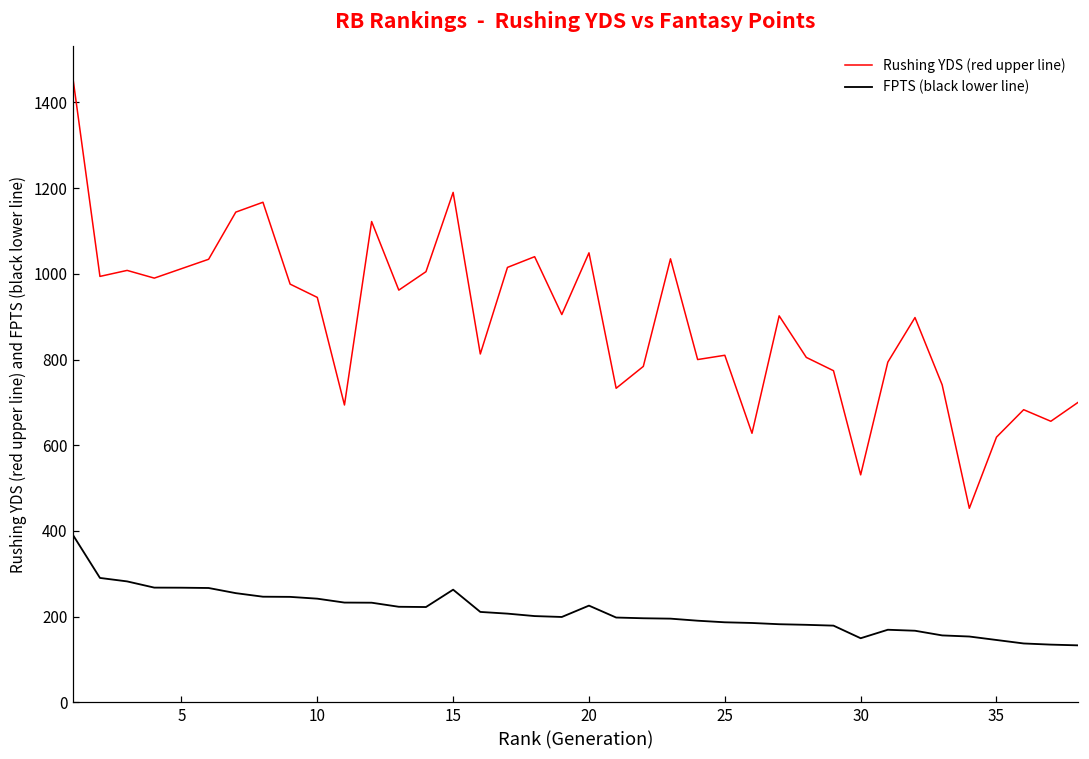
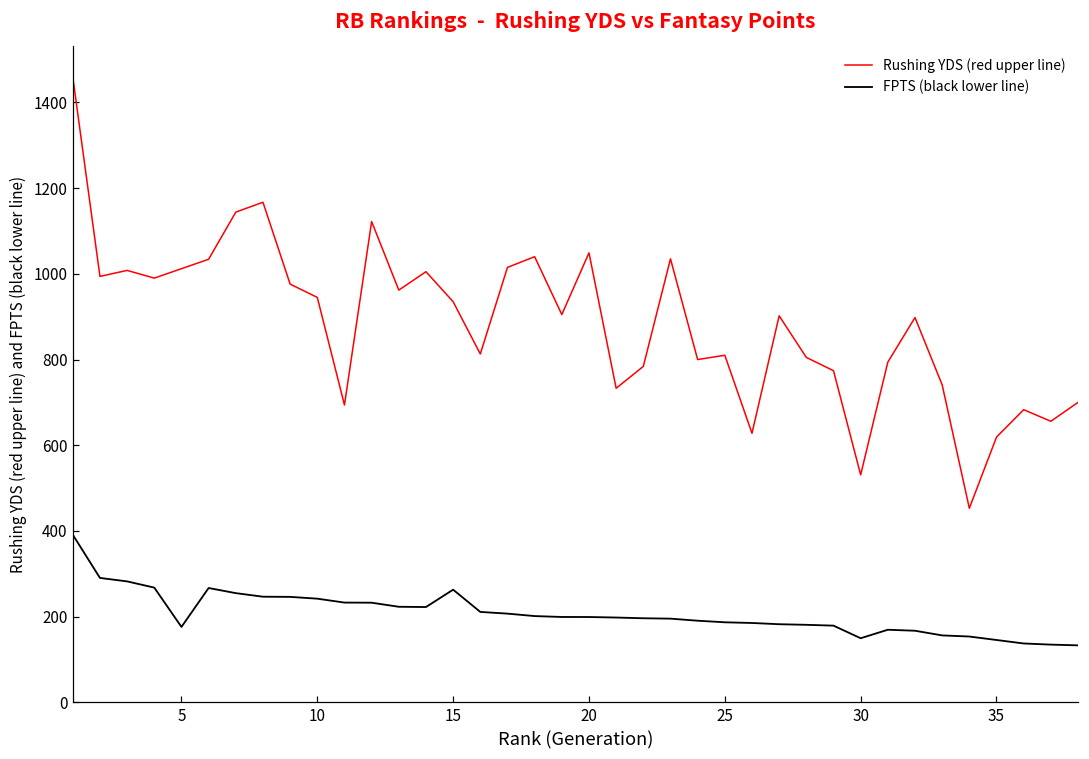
FPTS (black lower line), 5: 270 -> 180
Rushing YDS (red upper line), 15: 1190 -> 940
FPTS (black lower line), 20: 230 -> 200
